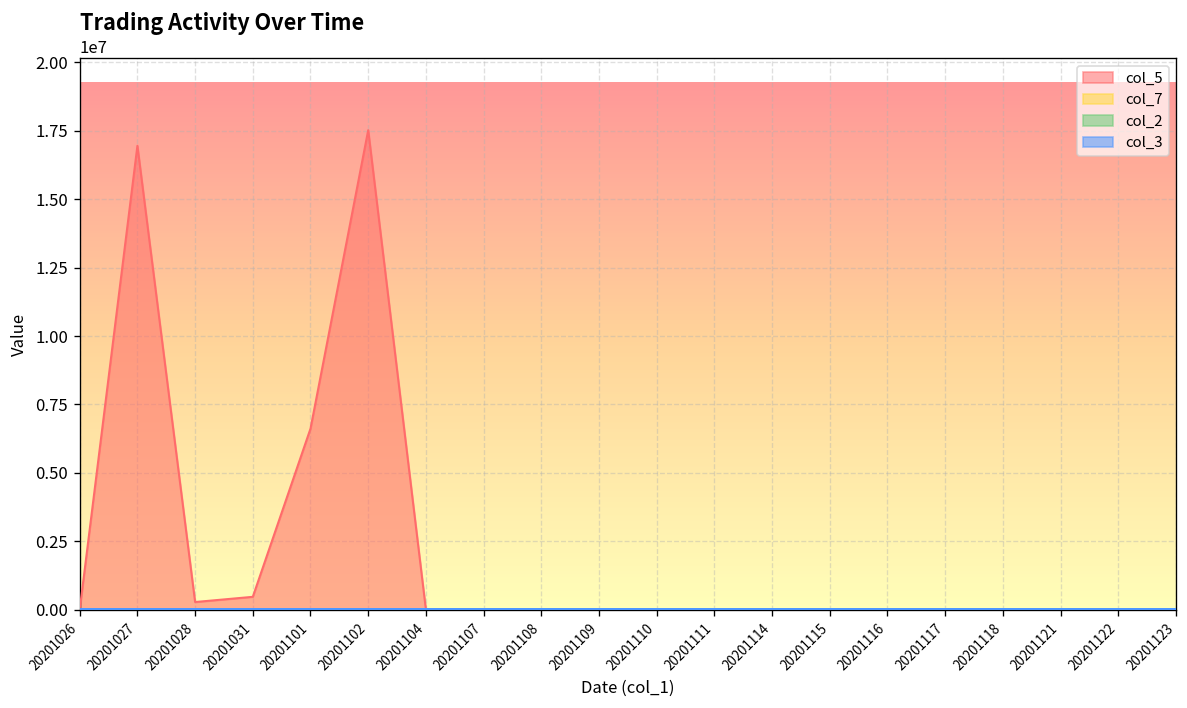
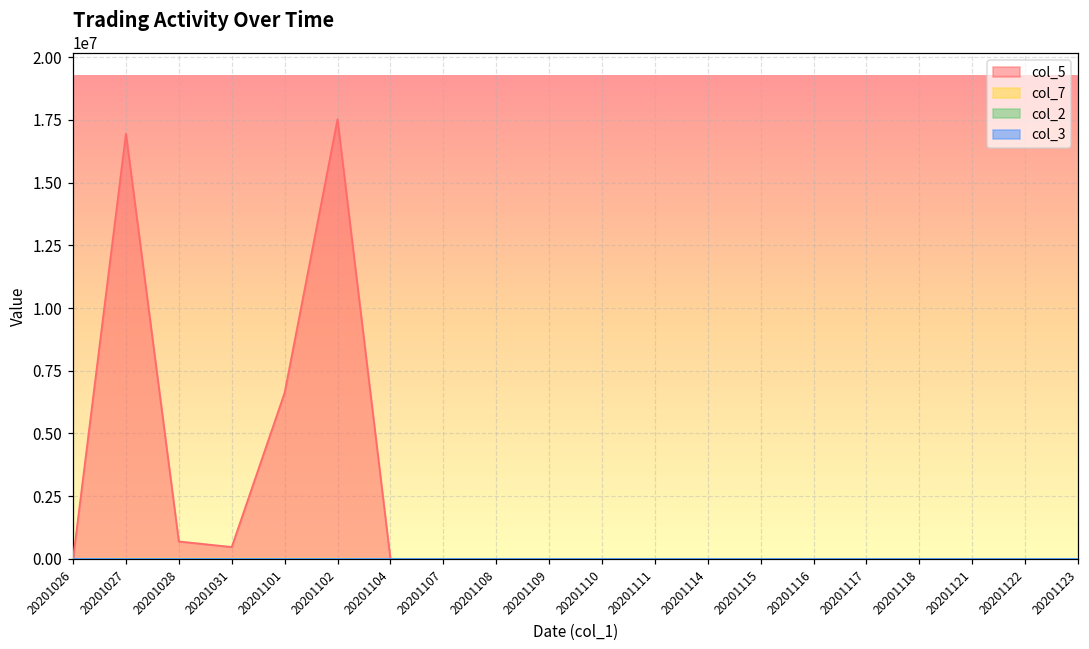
col_5, 20201028: 300000 -> 700000
